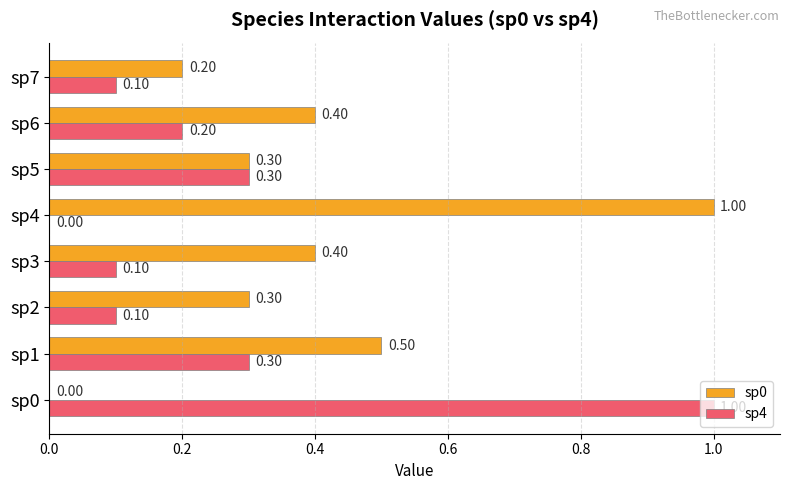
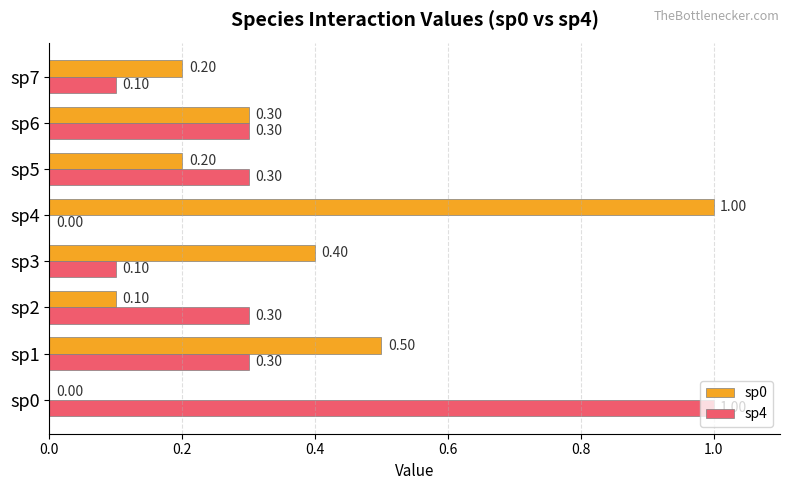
sp0, sp6: 0.40 -> 0.30
sp4, sp6: 0.20 -> 0.30
sp0, sp5: 0.30 -> 0.20
sp0, sp2: 0.30 -> 0.10
sp4, sp2: 0.10 -> 0.30
